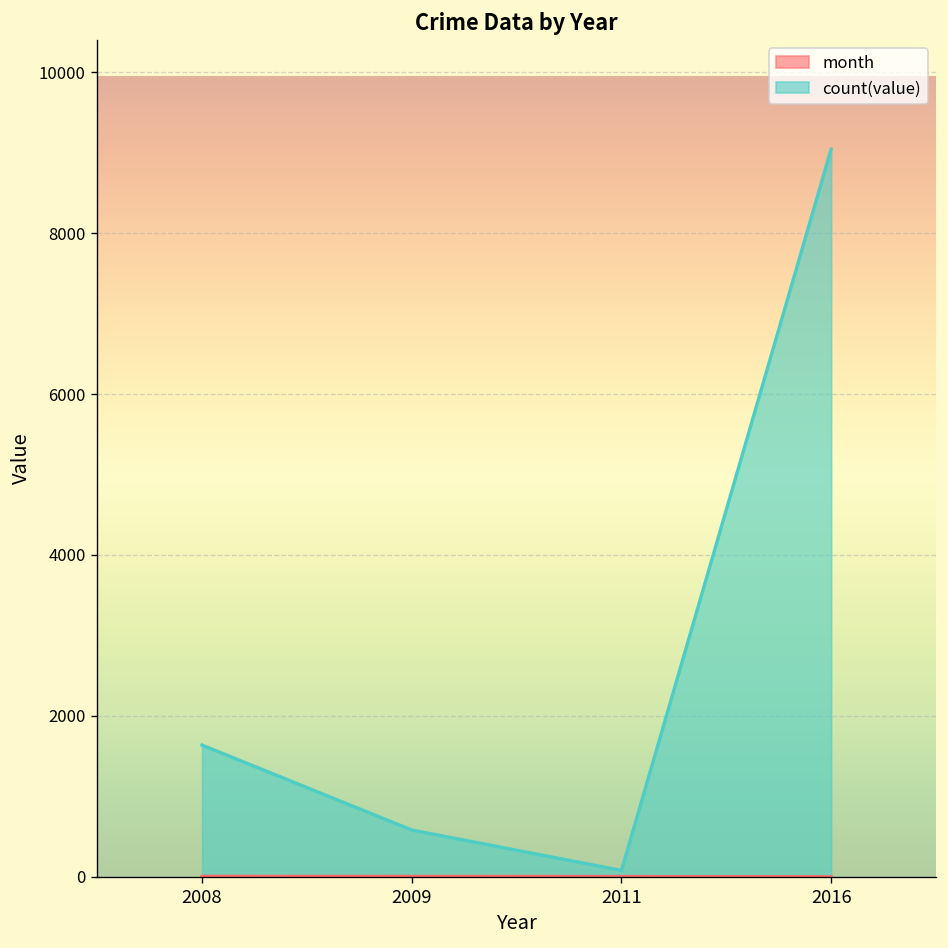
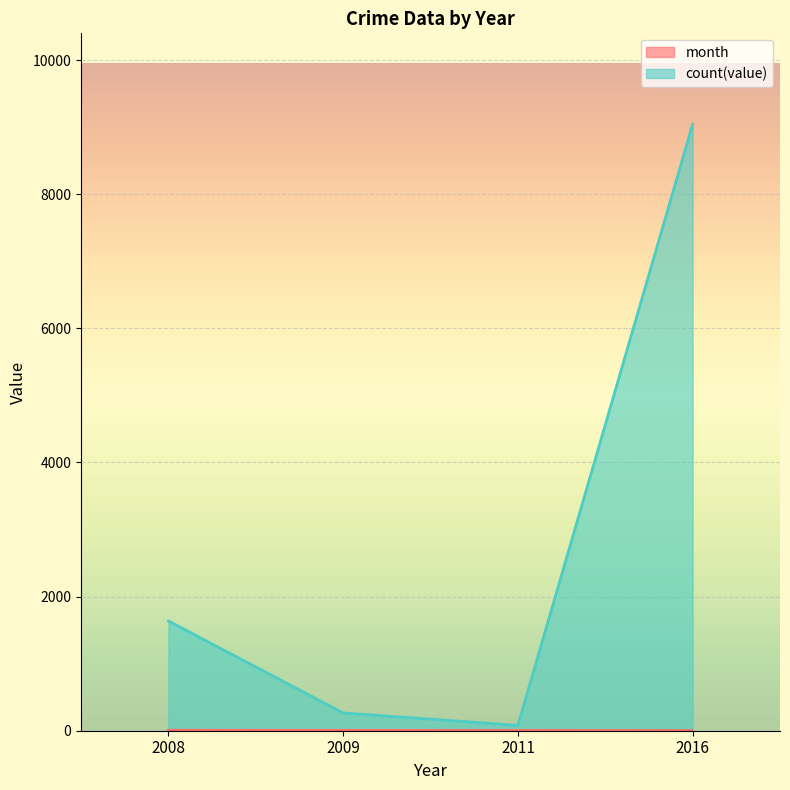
count(value), 2009: 600 -> 300
